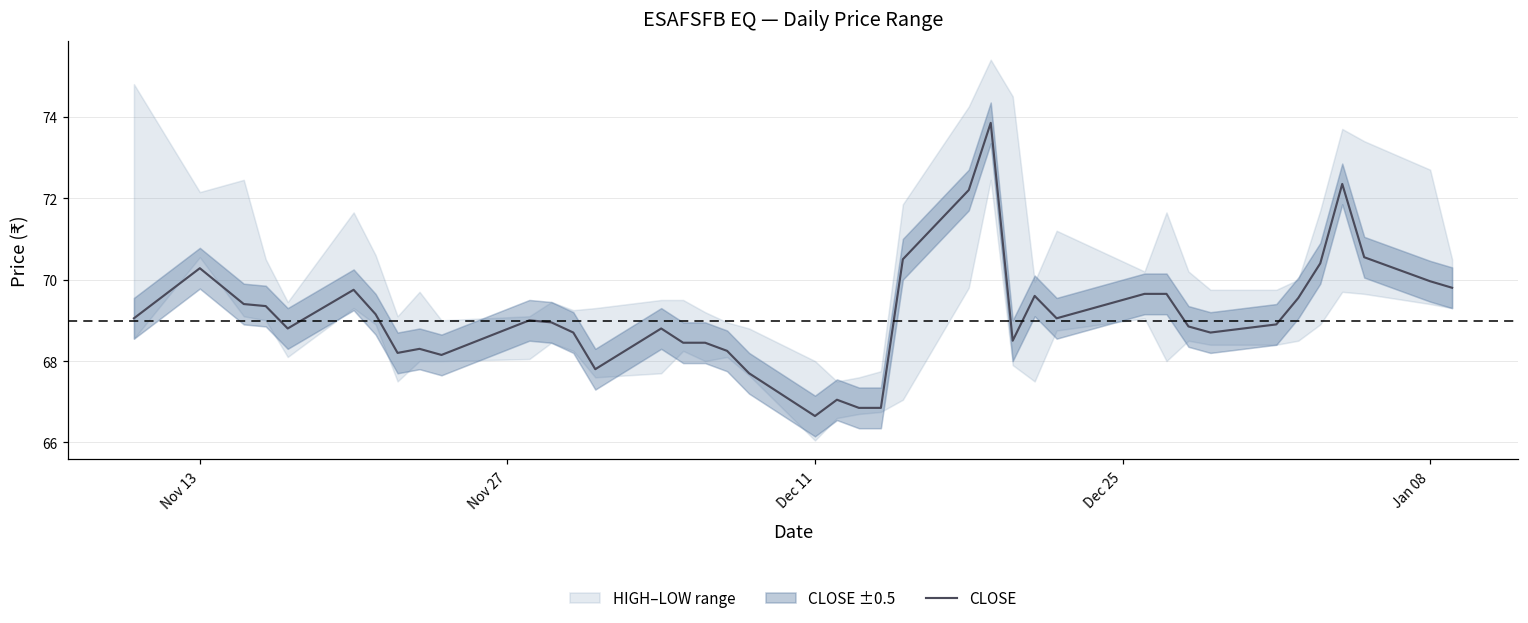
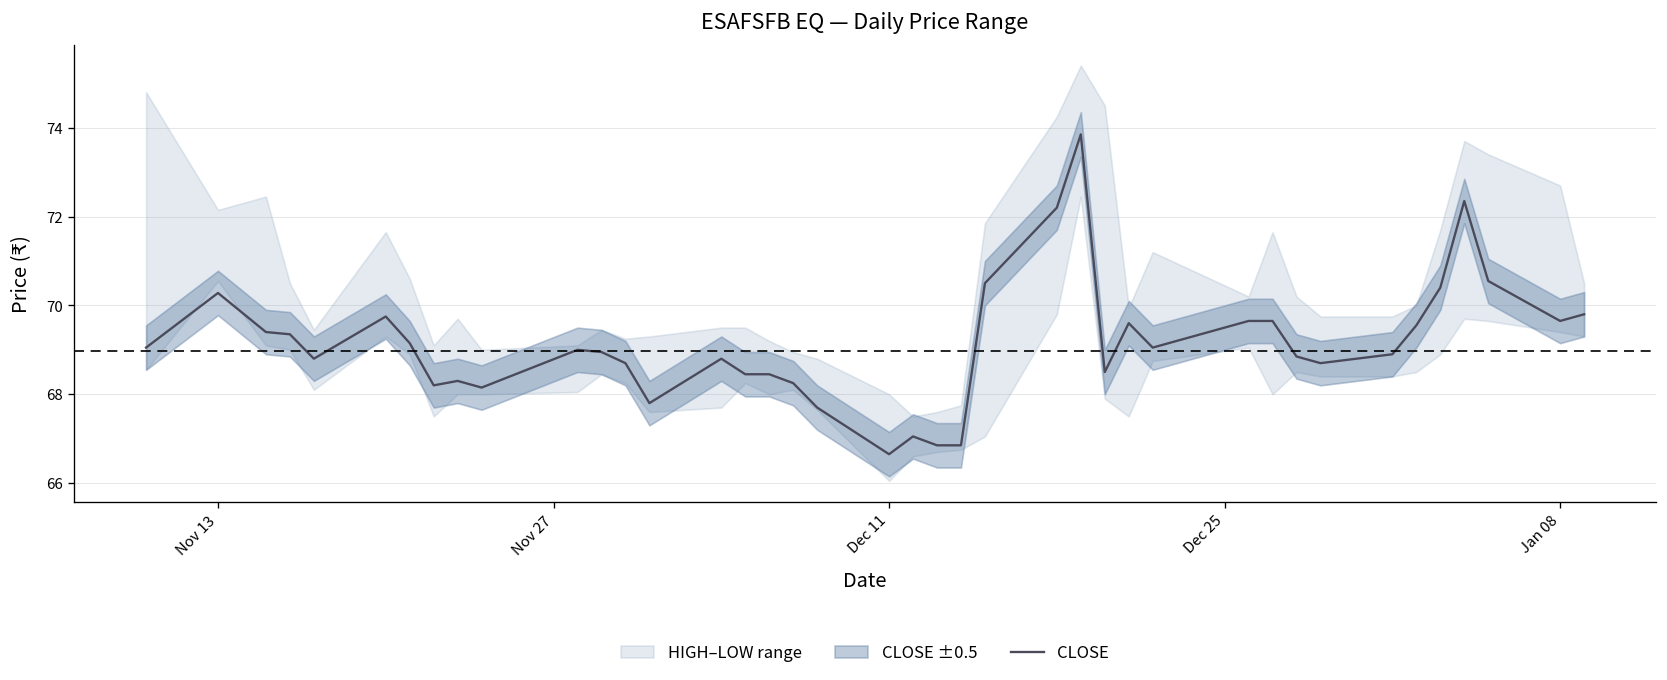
CLOSE, Jan 08: 70.0 -> 69.7
